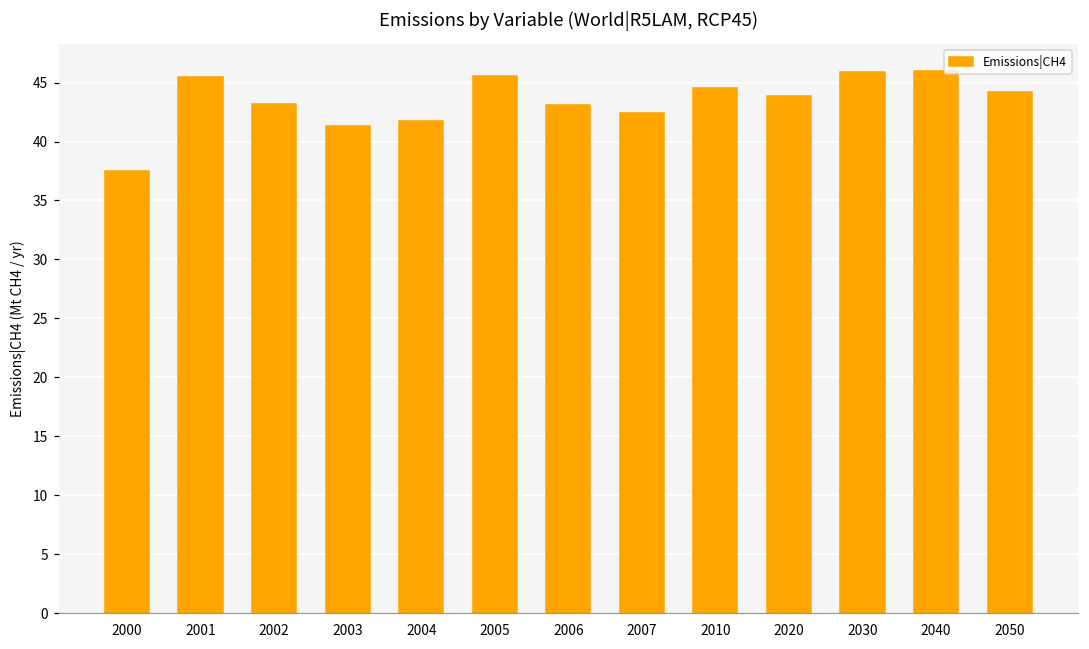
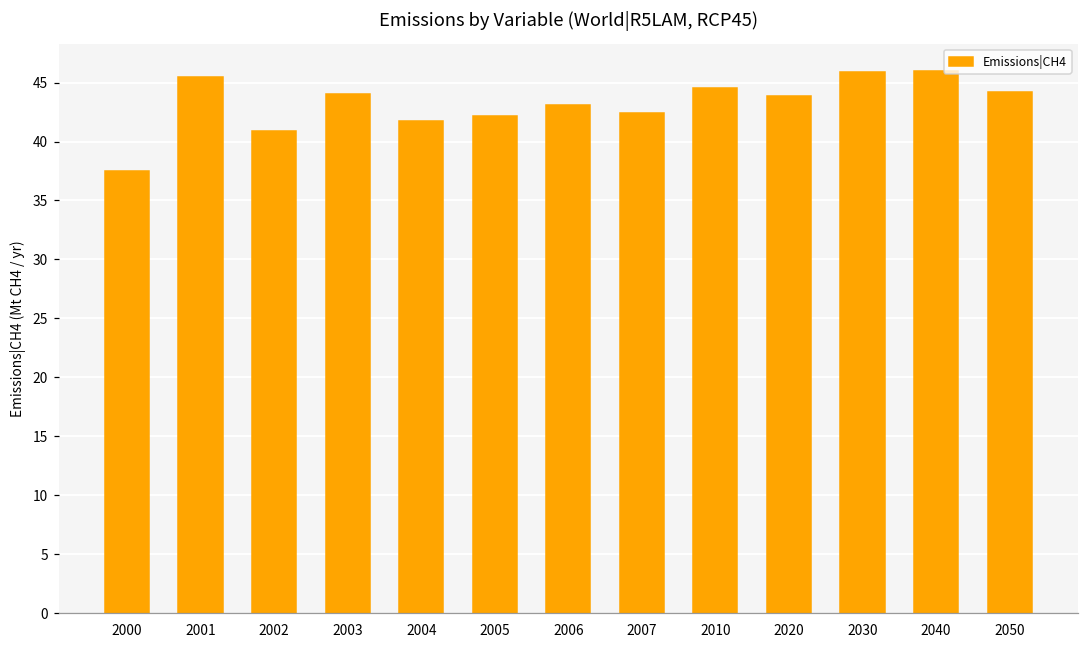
2002: 43.2 -> 40.9
2003: 41.3 -> 44.1
2005: 45.6 -> 42.2
